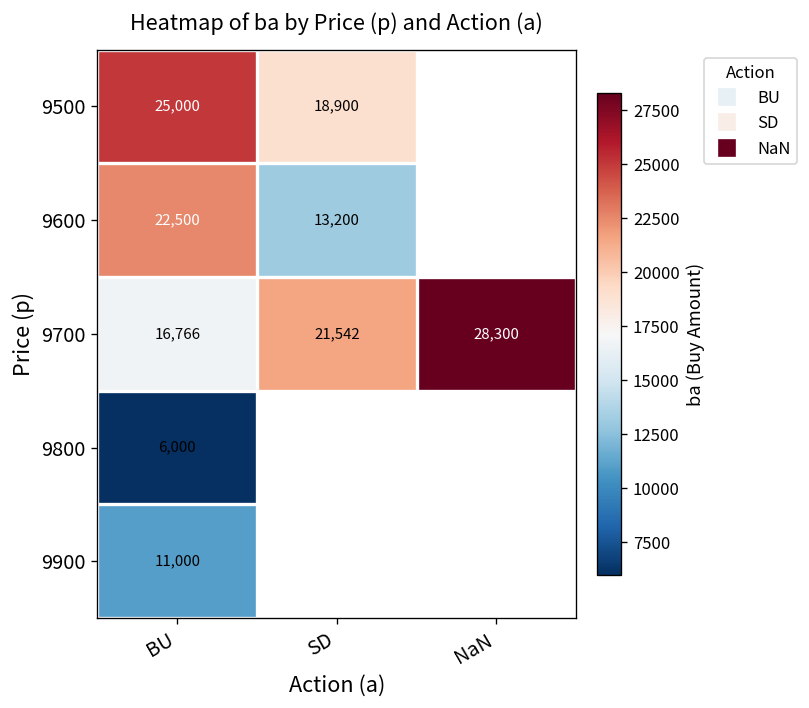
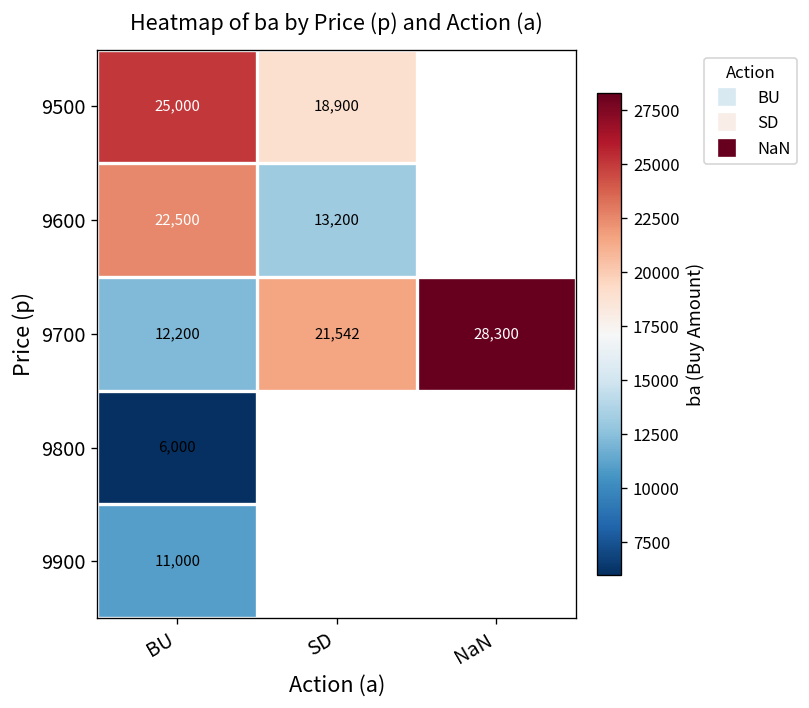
9700, BU: 16,766 -> 12,200
